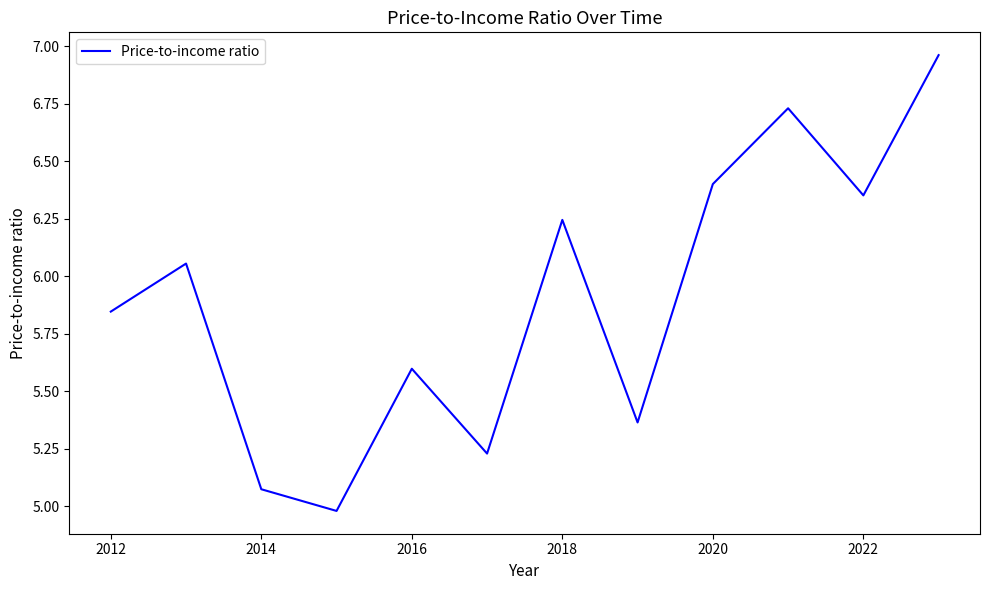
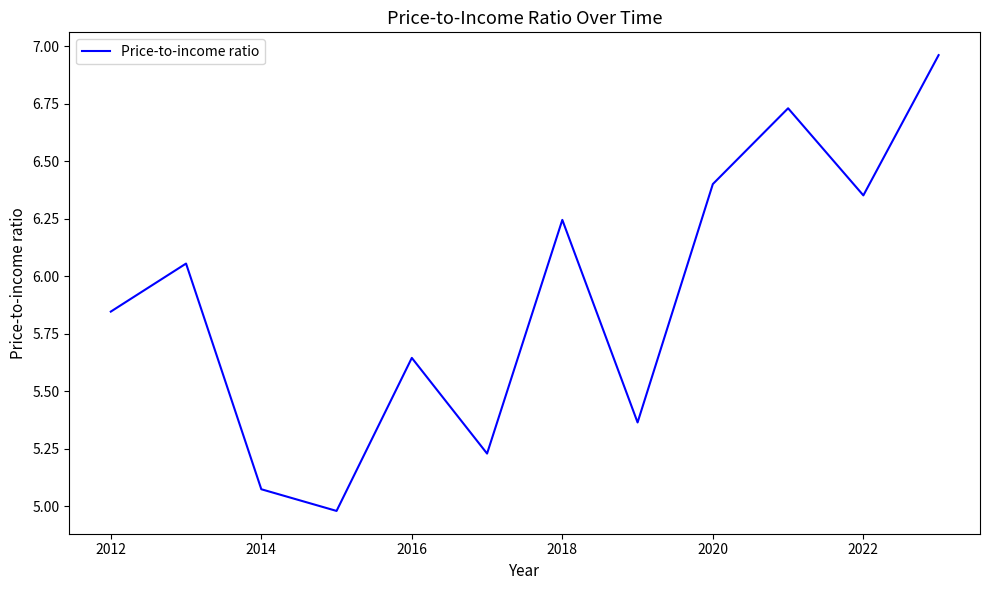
2016: 5.60 -> 5.64
